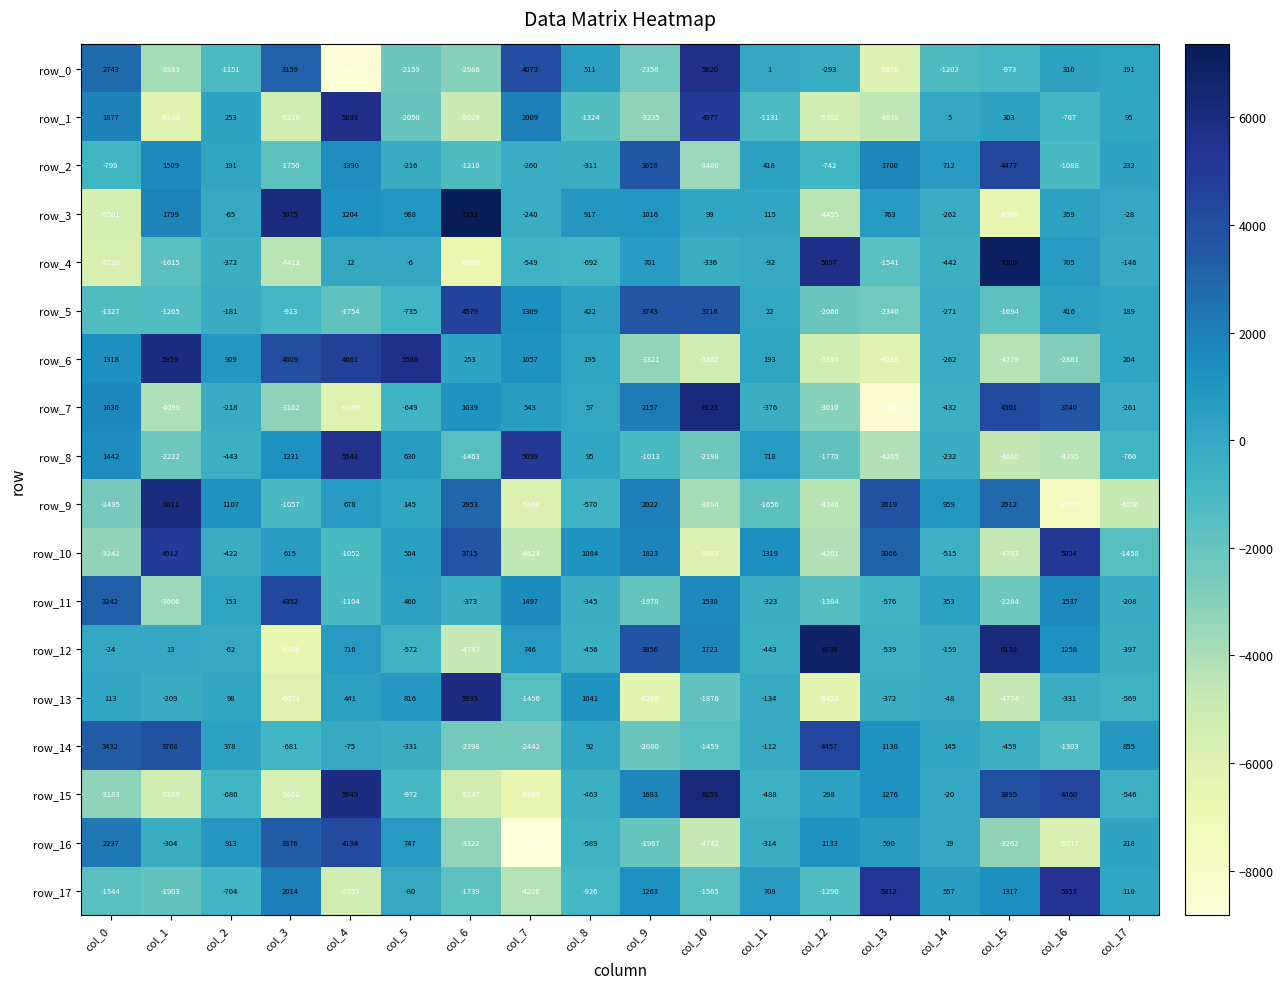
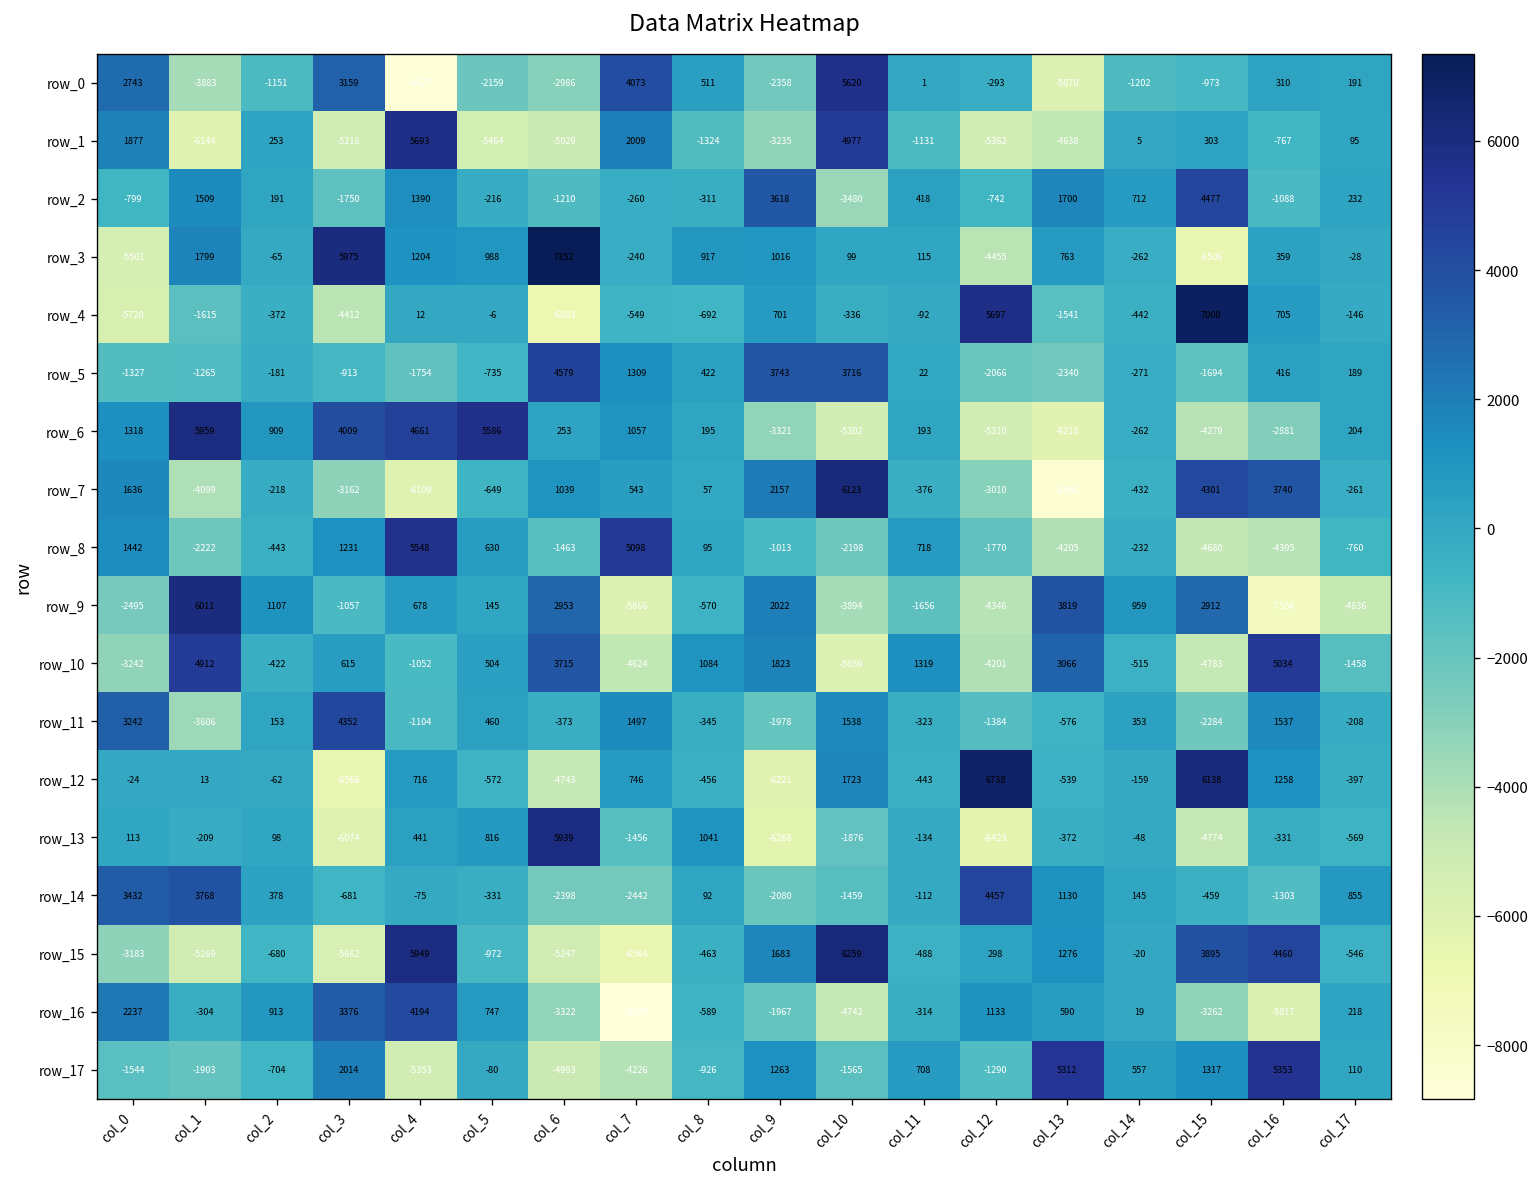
row_1, col_5: -2050 -> -5464
row_12, col_9: 3856 -> -6221
row_17, col_6: -1739 -> -4993
